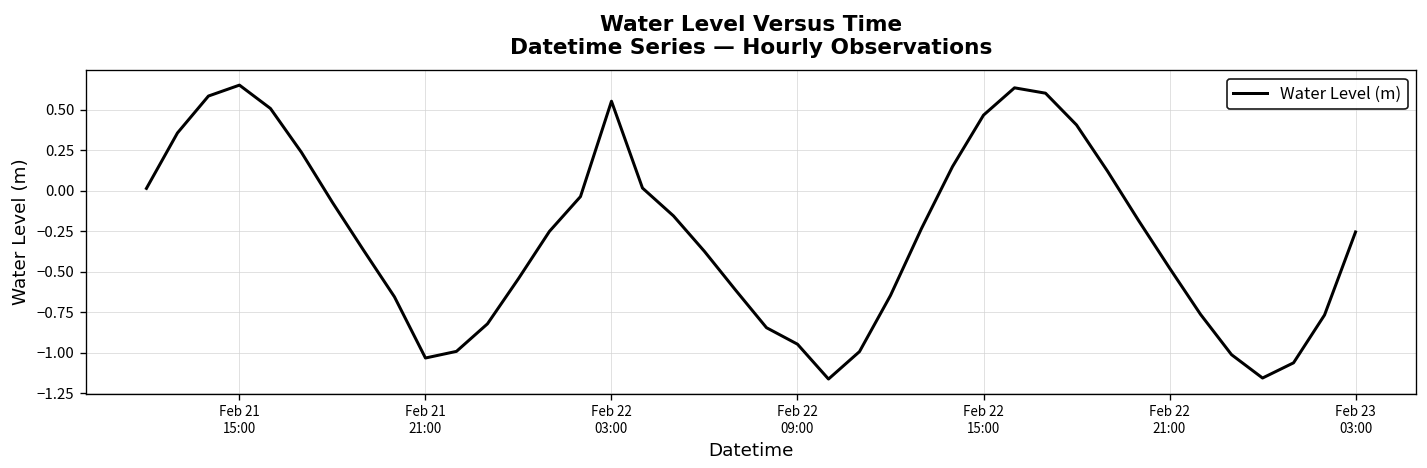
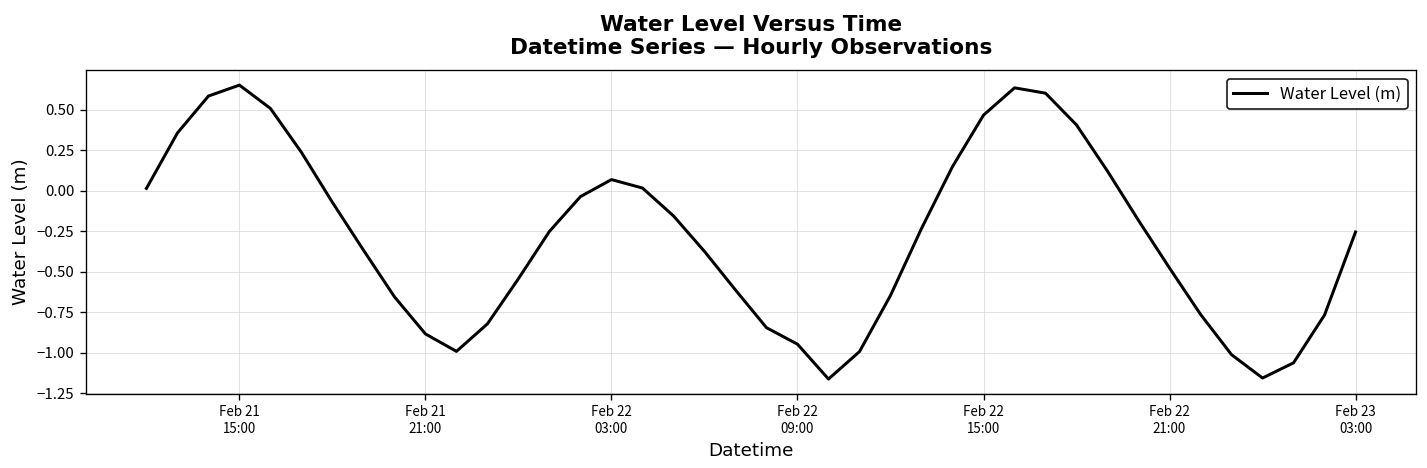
Feb 21 21:00: -1.03 -> -0.88
Feb 22 03:00: 0.55 -> 0.07
